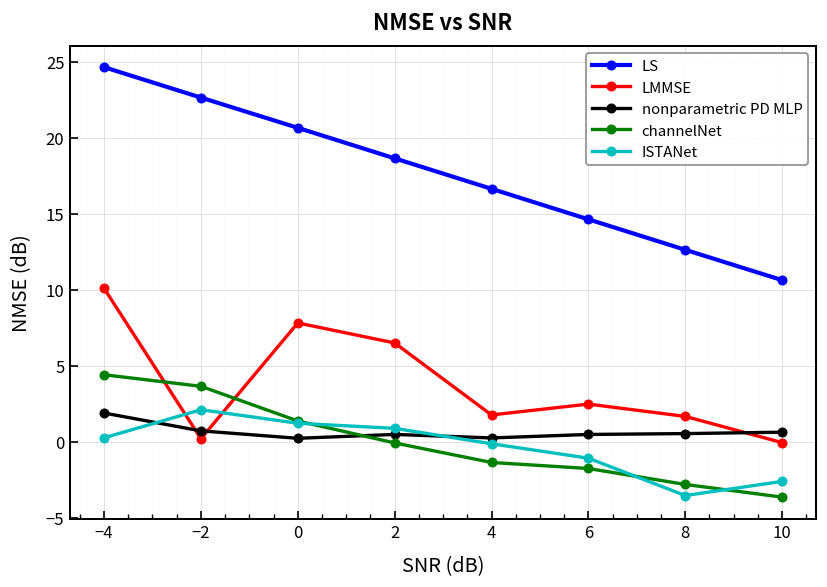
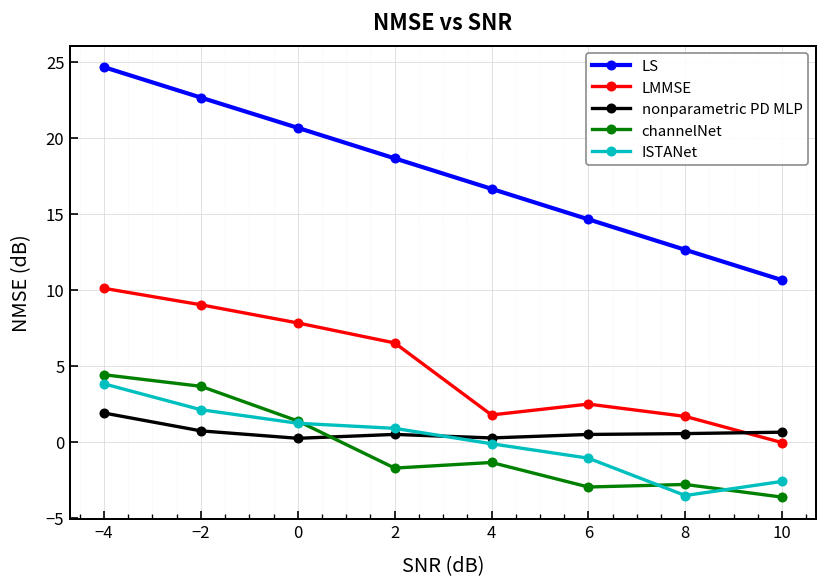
ISTANet, −4: 0.3 -> 3.8
LMMSE, −2: 0.2 -> 9.0
channelNet, 2: -0.1 -> -1.7
channelNet, 6: -1.7 -> -3.0
